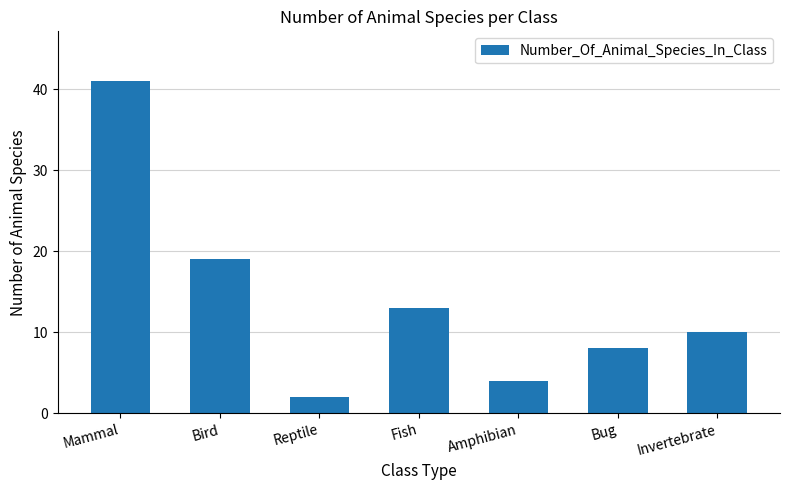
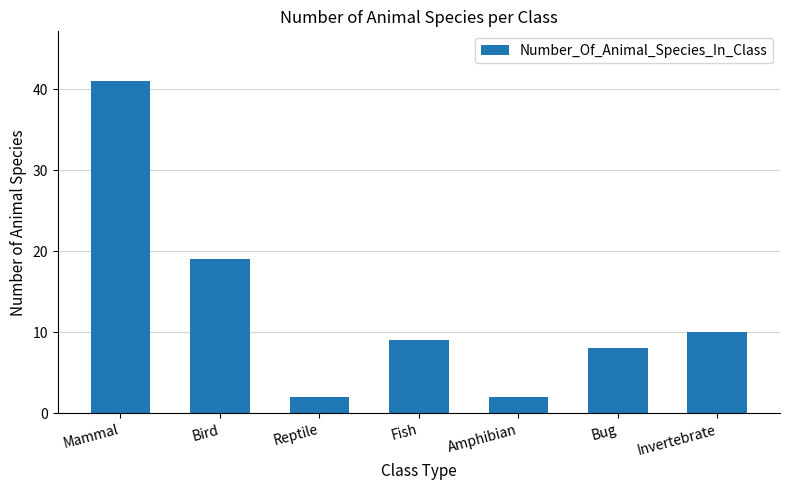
Fish: 13 -> 9
Amphibian: 4 -> 2
